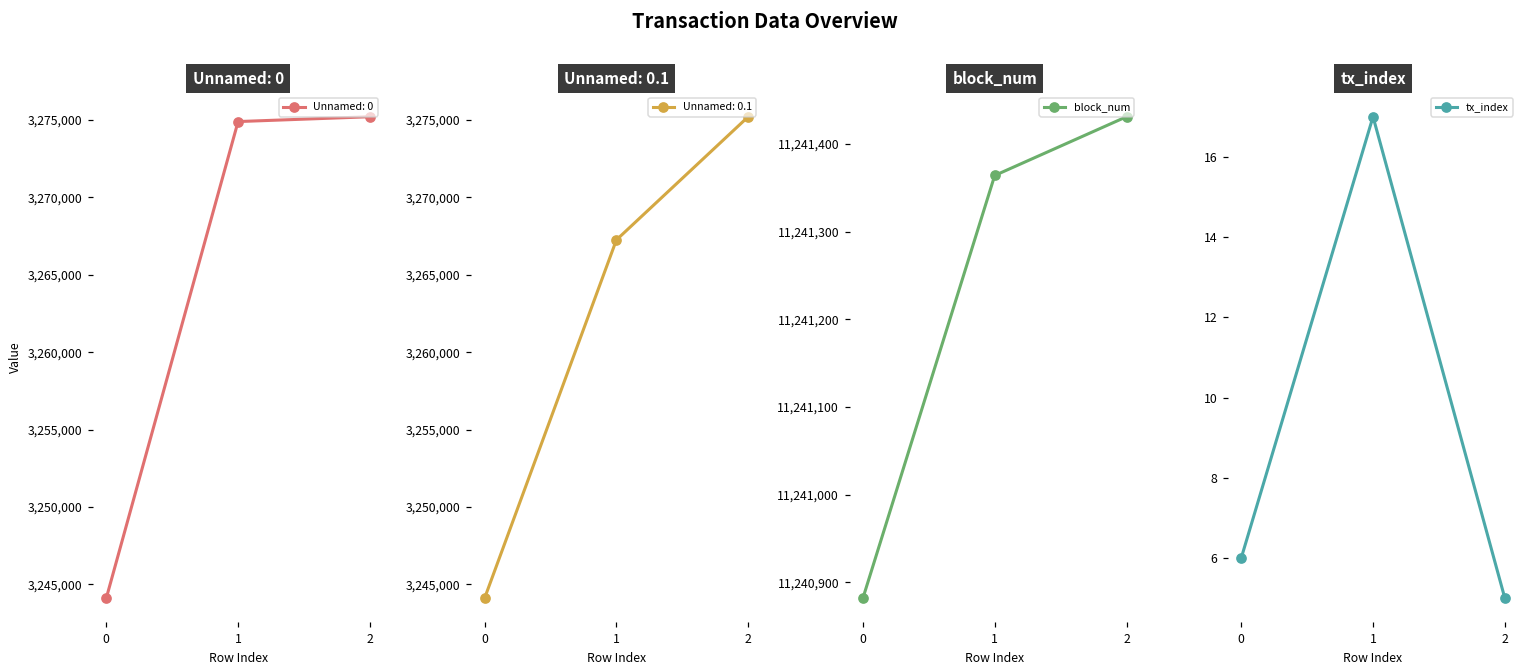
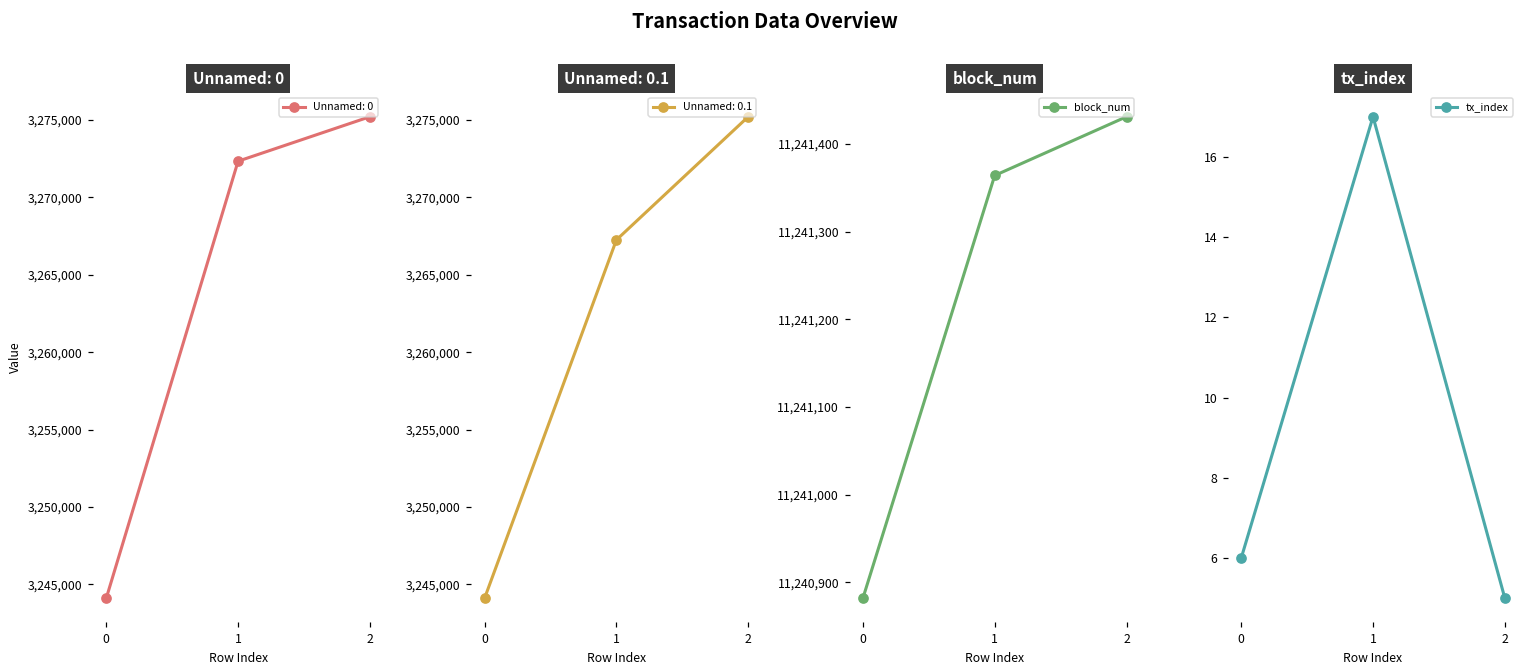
Unnamed: 0, 1: 3,274,900 -> 3,272,300
